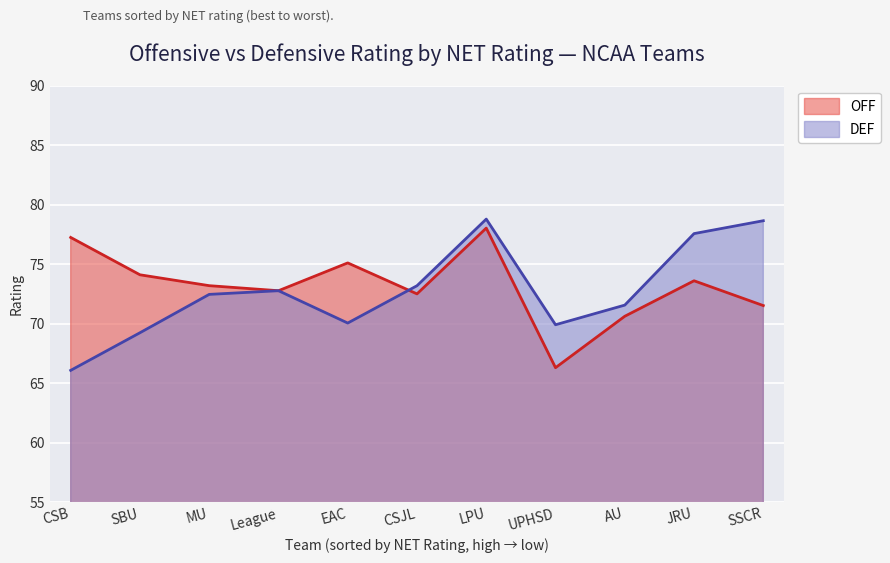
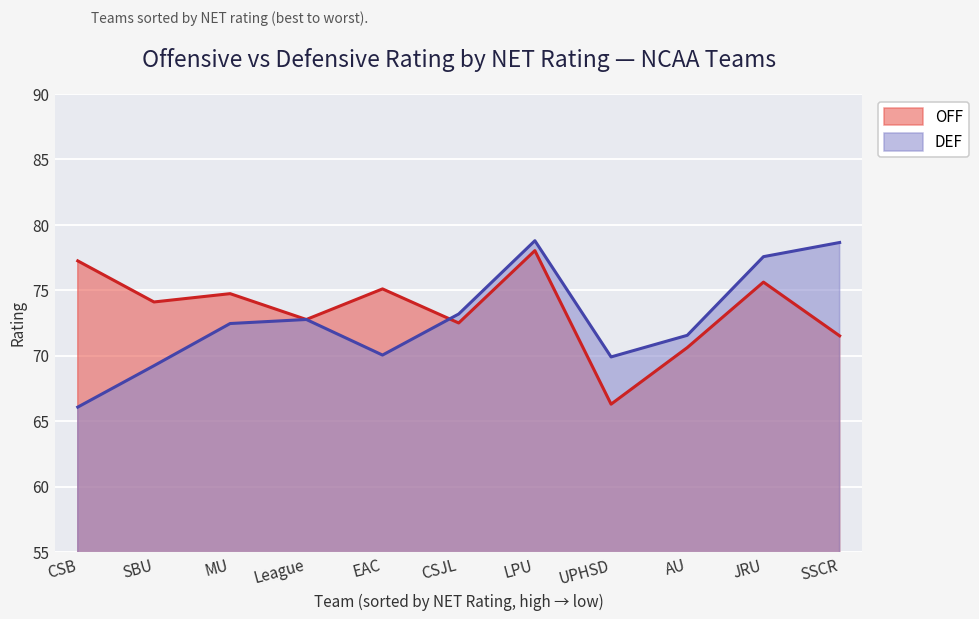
OFF, MU: 73.2 -> 74.7
OFF, JRU: 73.6 -> 75.6
